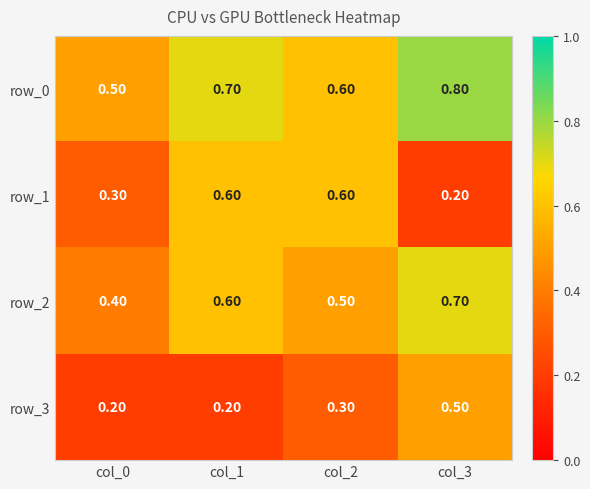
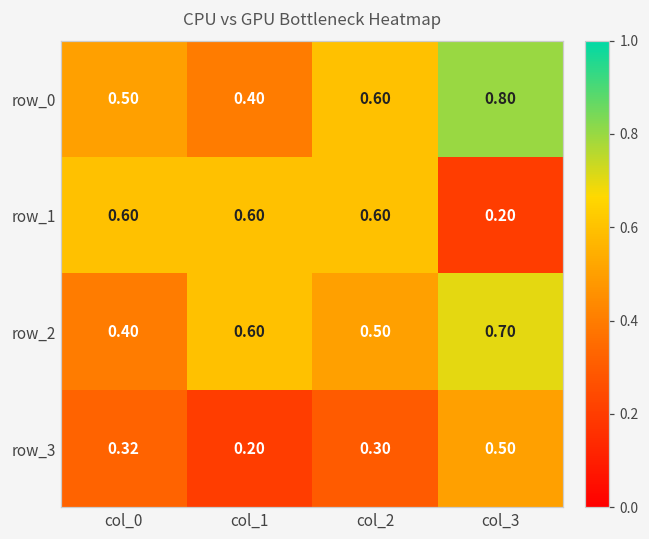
row_0, col_1: 0.70 -> 0.40
row_1, col_0: 0.30 -> 0.60
row_3, col_0: 0.20 -> 0.32
